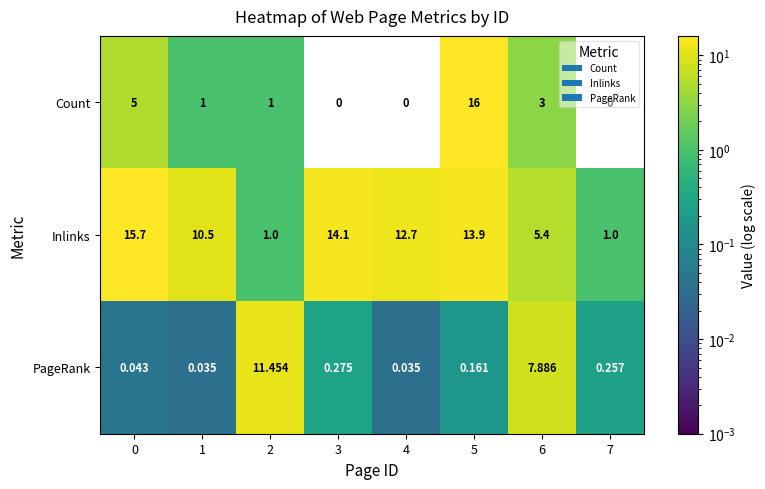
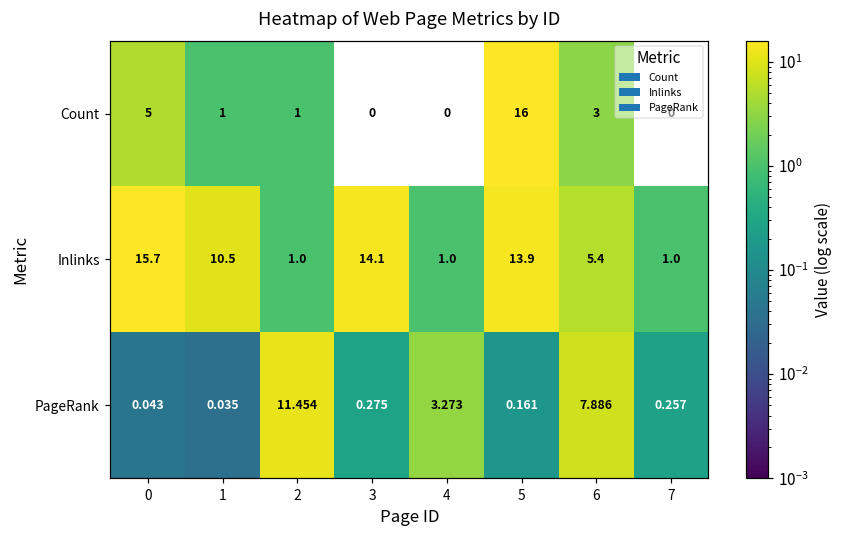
Inlinks, 4: 12.7 -> 1.0
PageRank, 4: 0.035 -> 3.273
